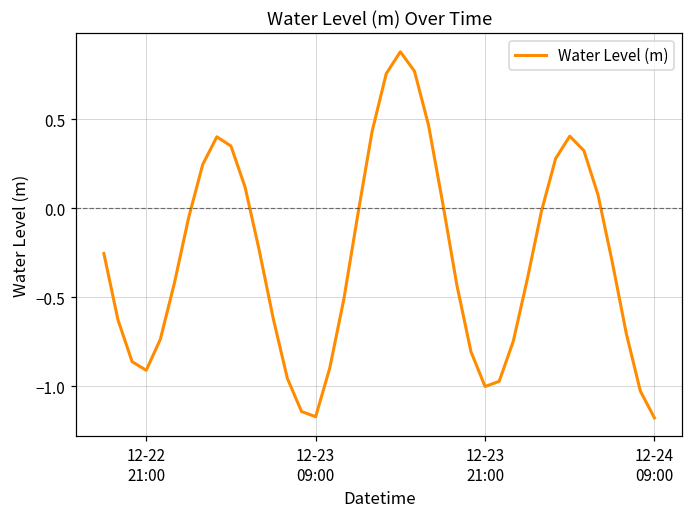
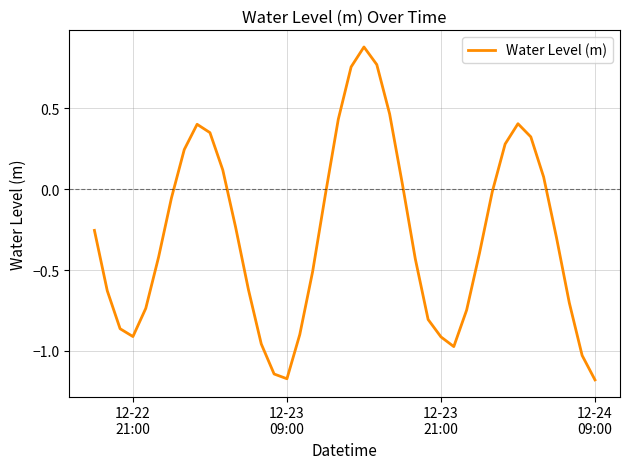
12-23 21:00: -1.00 -> -0.91
